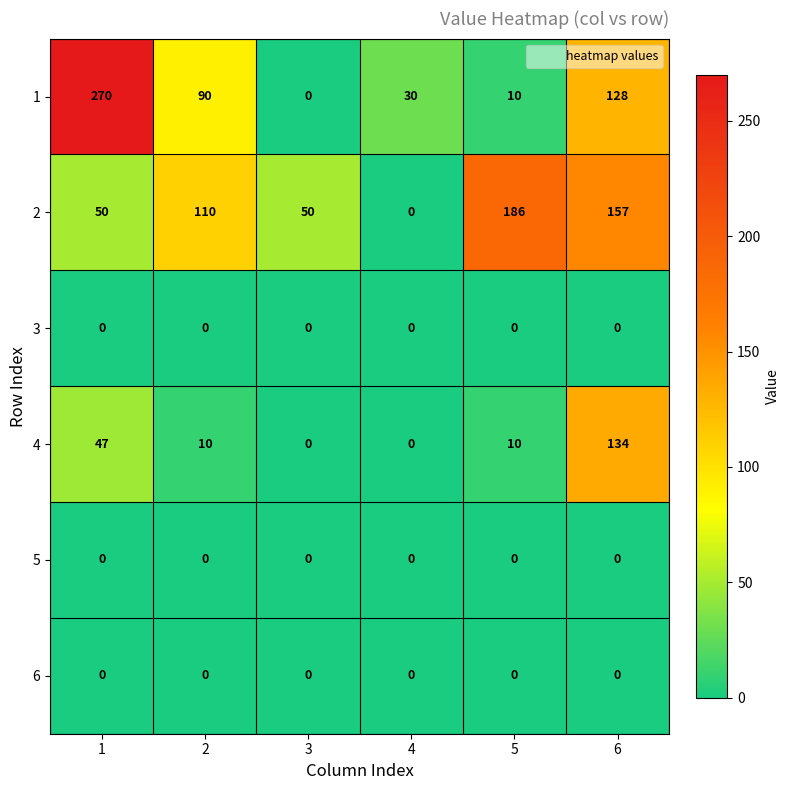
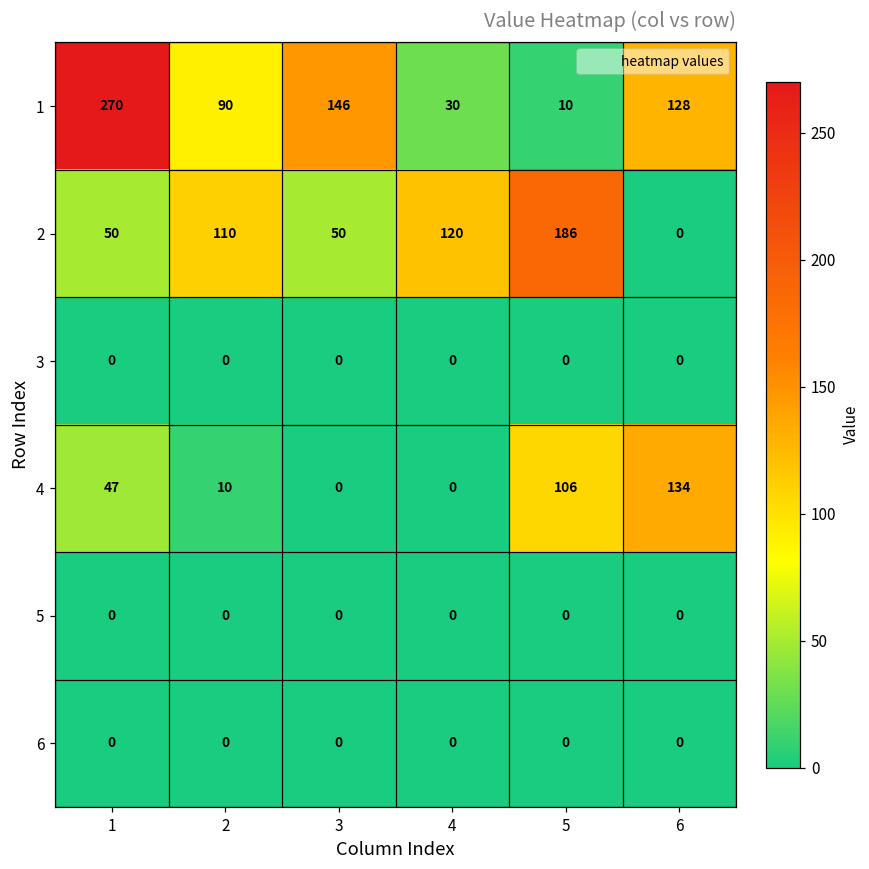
1, 3: 0 -> 146
2, 4: 0 -> 120
2, 6: 157 -> 0
4, 5: 10 -> 106
